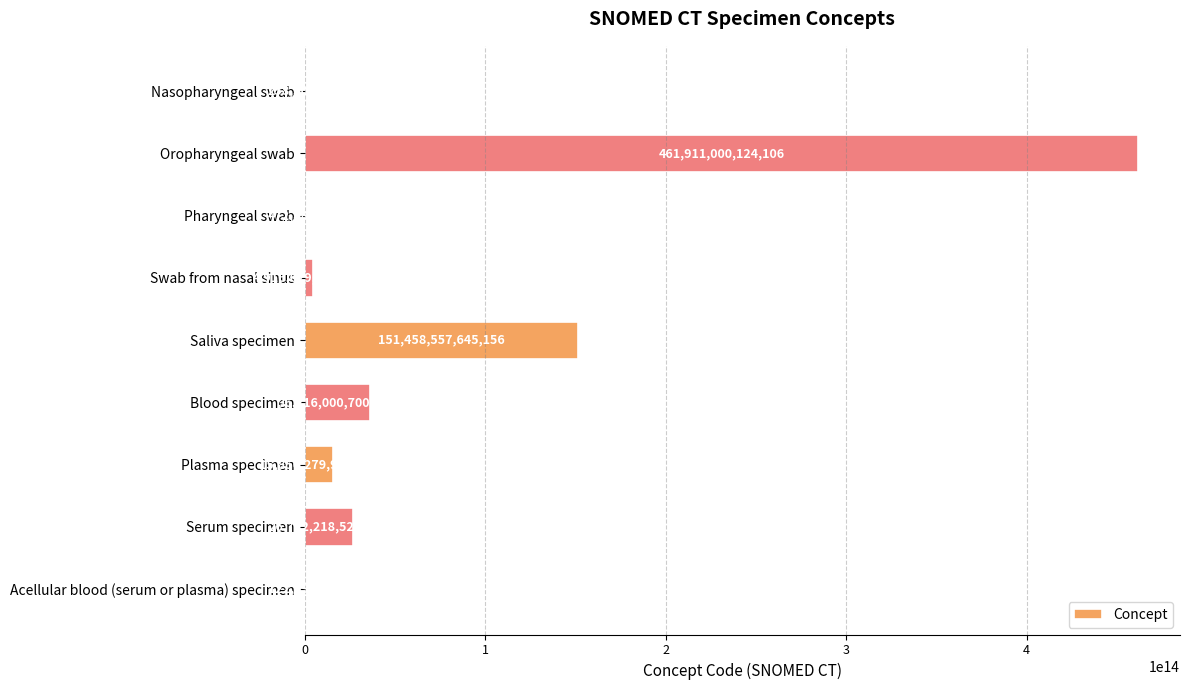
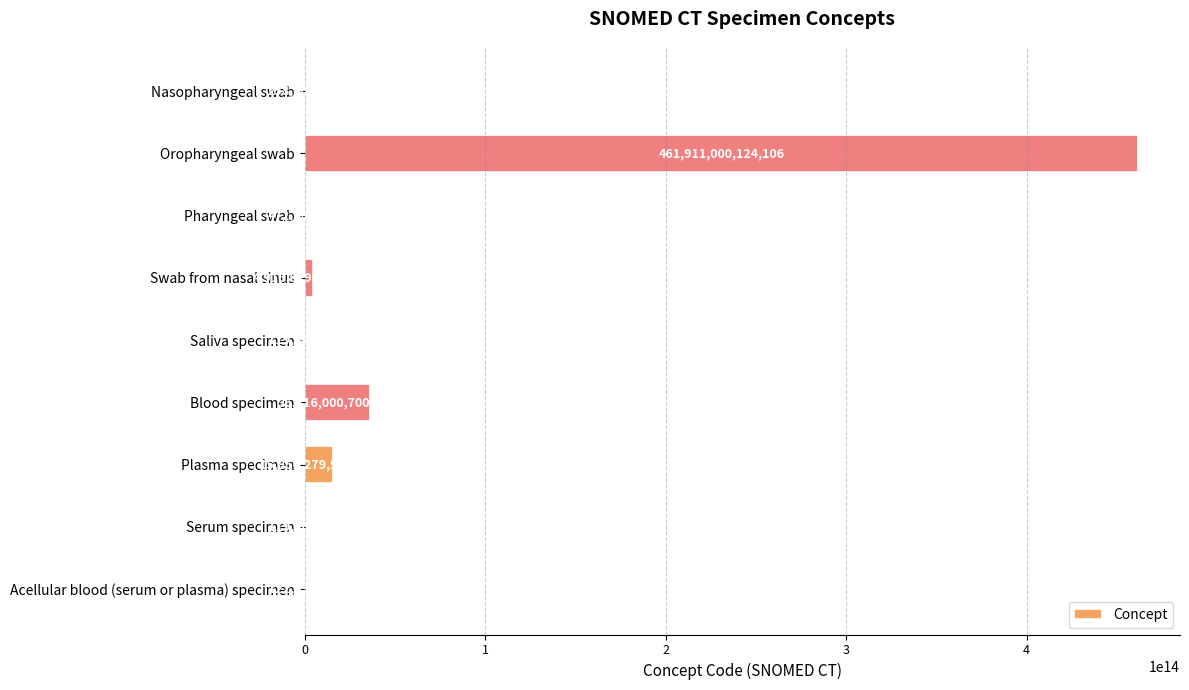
Saliva specimen: 151000000000000 -> 0
Serum specimen: 27000000000000 -> 0
